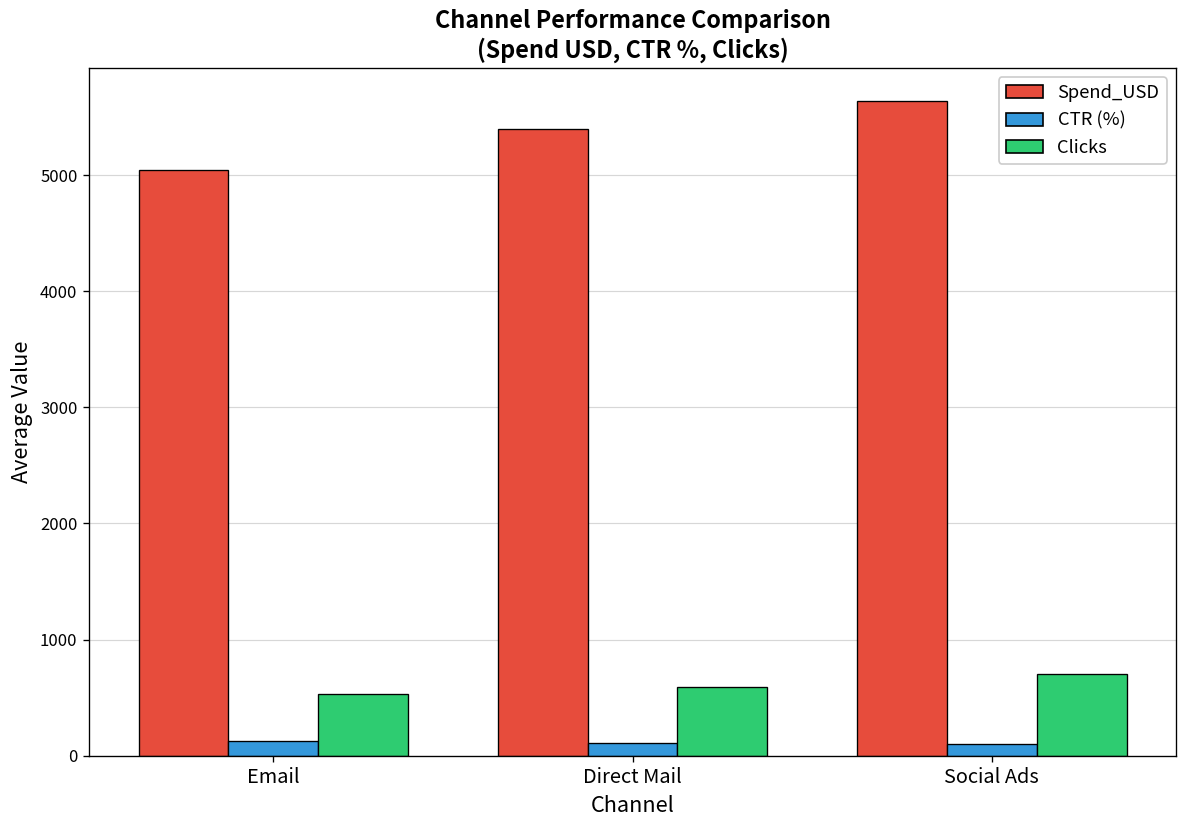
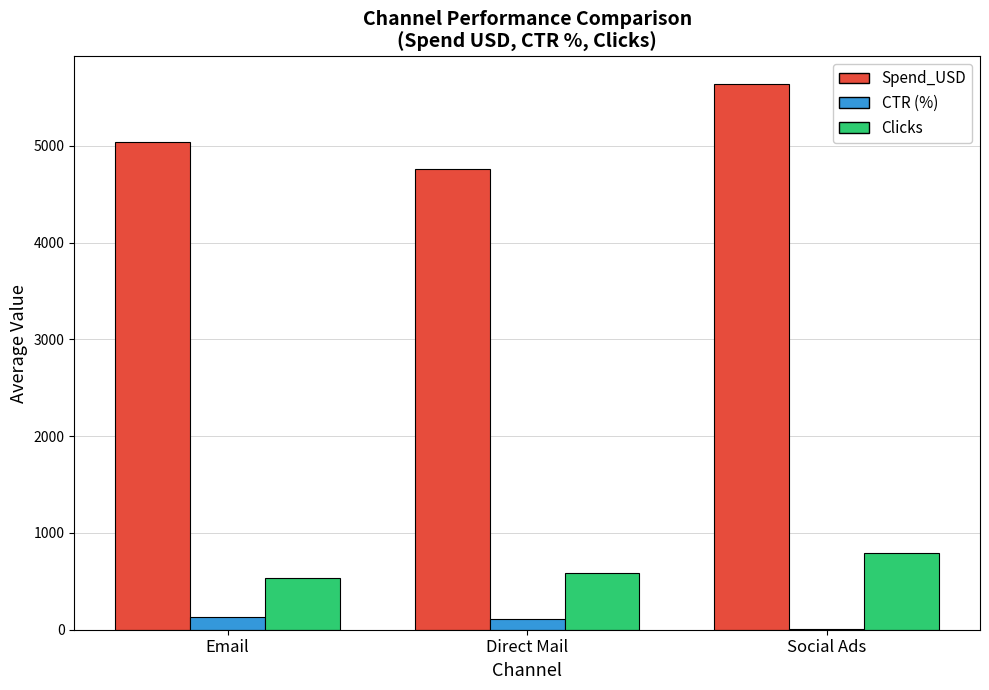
Spend_USD, Direct Mail: 5400 -> 4800
CTR (%), Social Ads: 100 -> 0
Clicks, Social Ads: 700 -> 800
